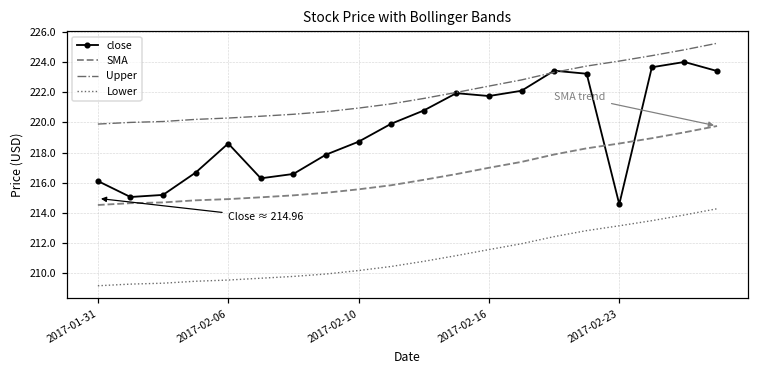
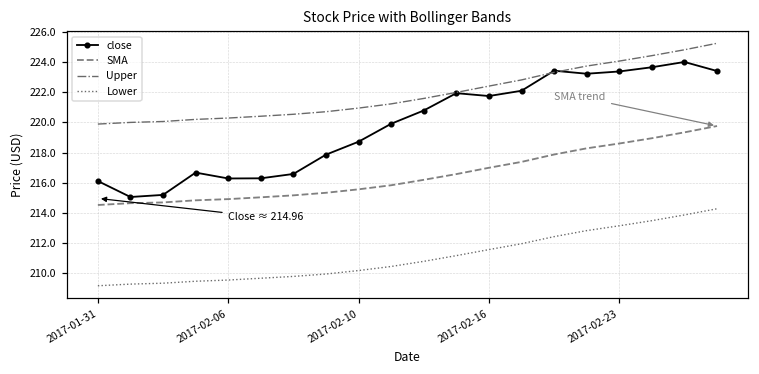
close, 2017-02-06: 218.6 -> 216.3
close, 2017-02-23: 214.6 -> 223.4
